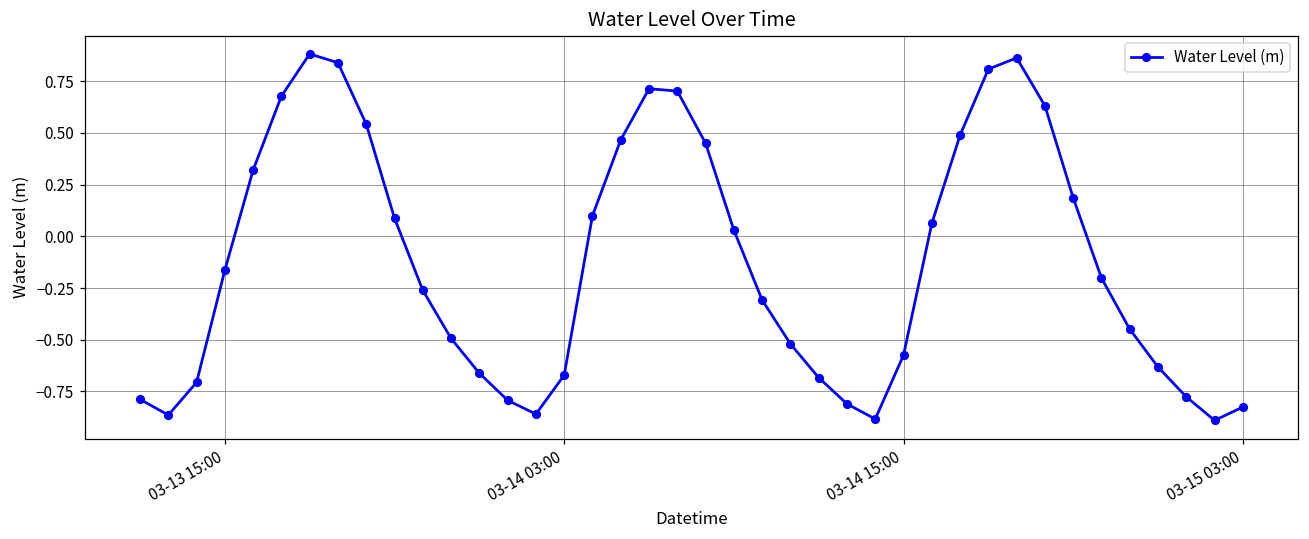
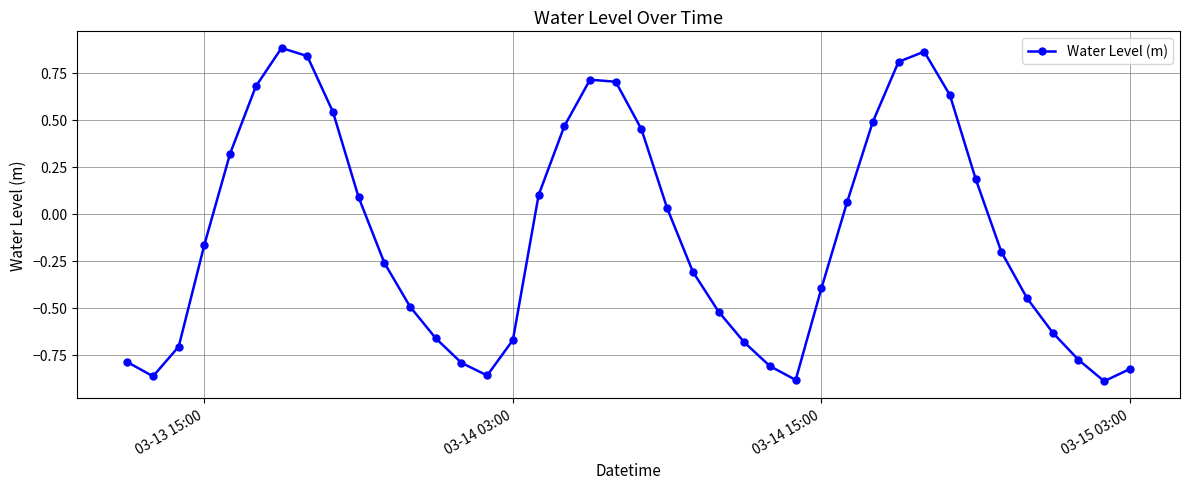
03-14 15:00: -0.57 -> -0.40
